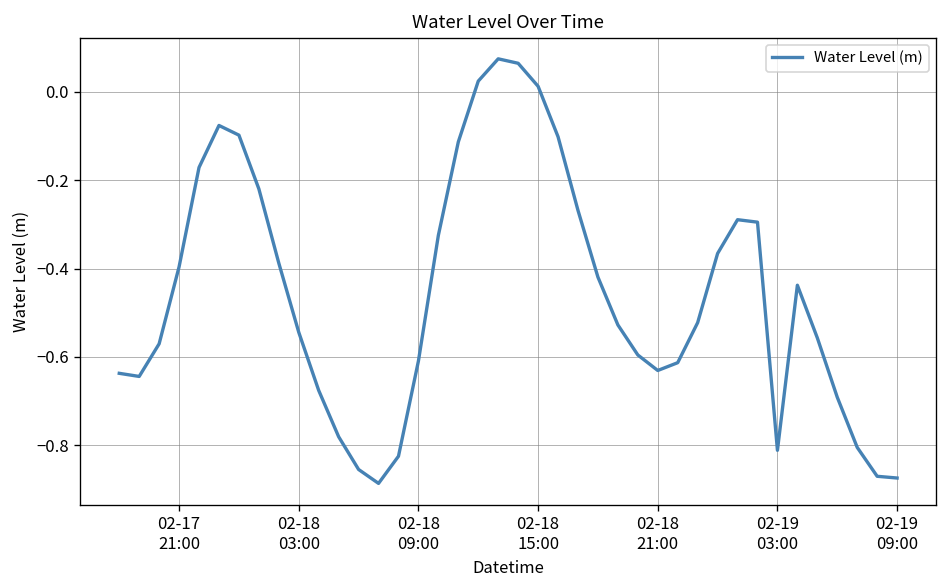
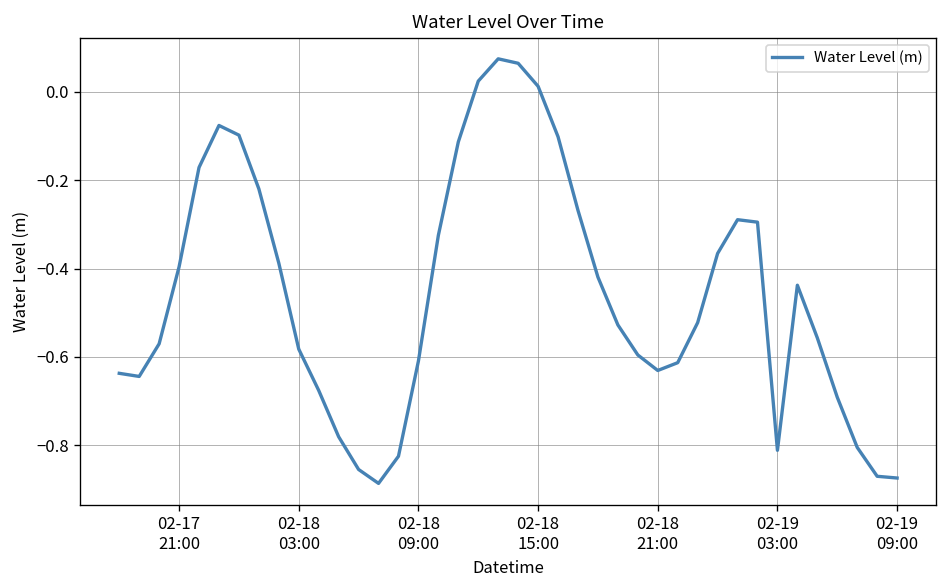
02-18 03:00: -0.54 -> -0.58
